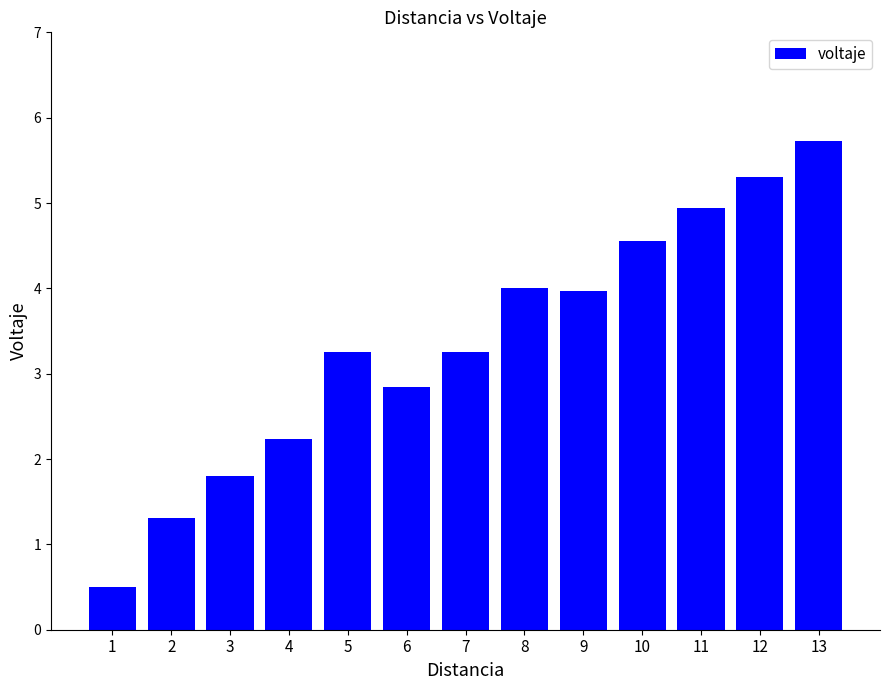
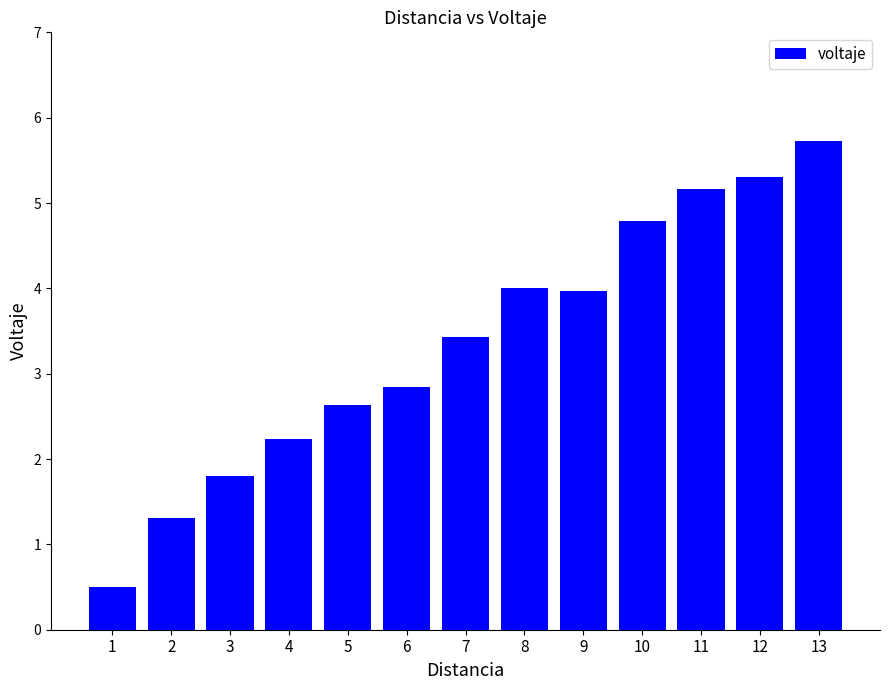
5: 3.3 -> 2.6
7: 3.3 -> 3.4
10: 4.6 -> 4.8
11: 4.9 -> 5.2
